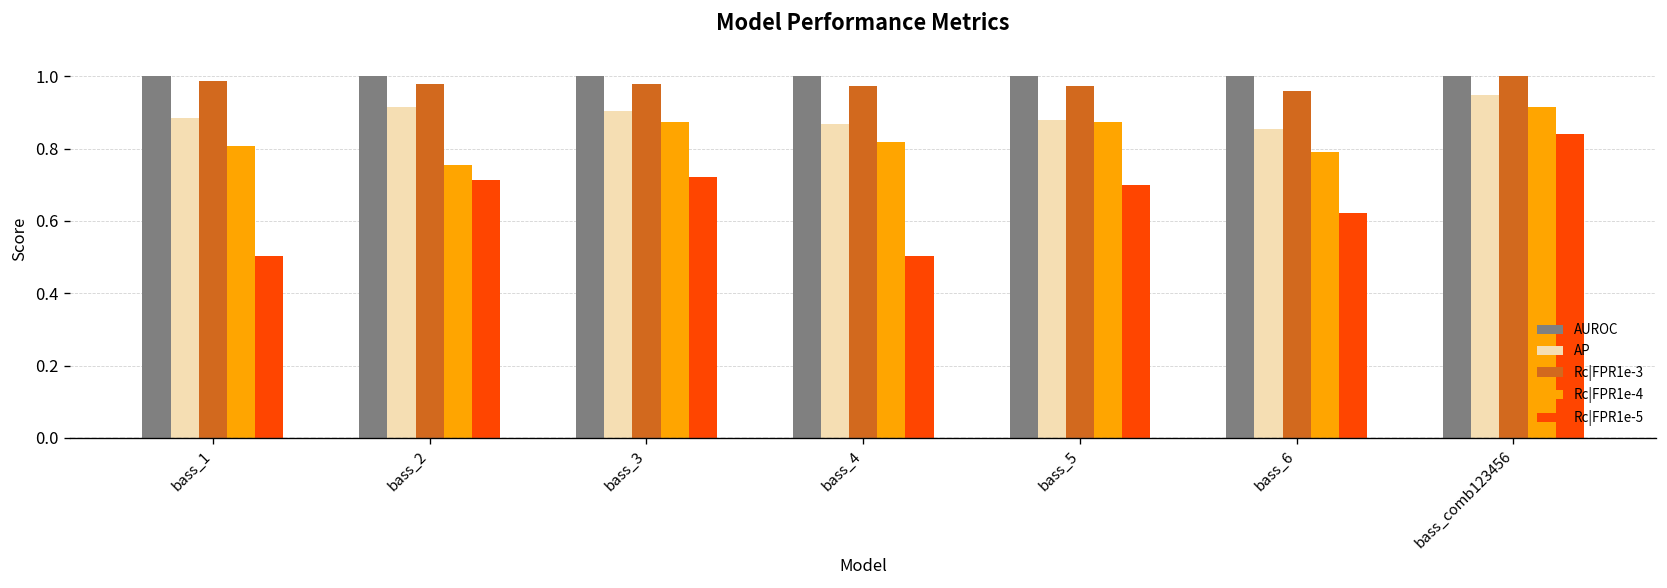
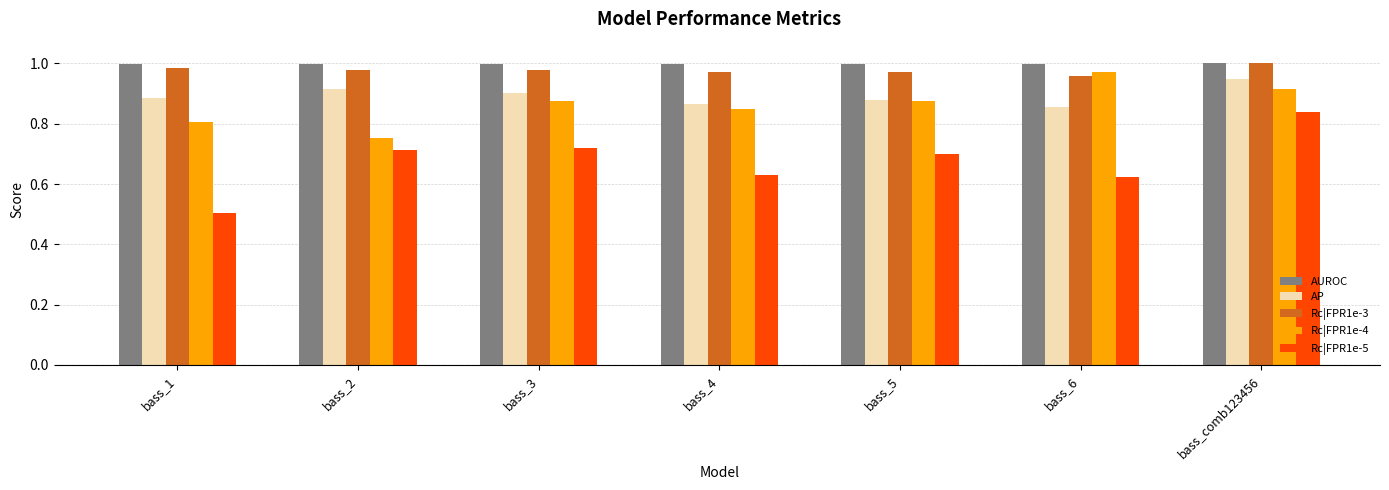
Rc|FPR1e-4, bass_4: 0.82 -> 0.85
Rc|FPR1e-5, bass_4: 0.50 -> 0.63
Rc|FPR1e-4, bass_6: 0.79 -> 0.97
